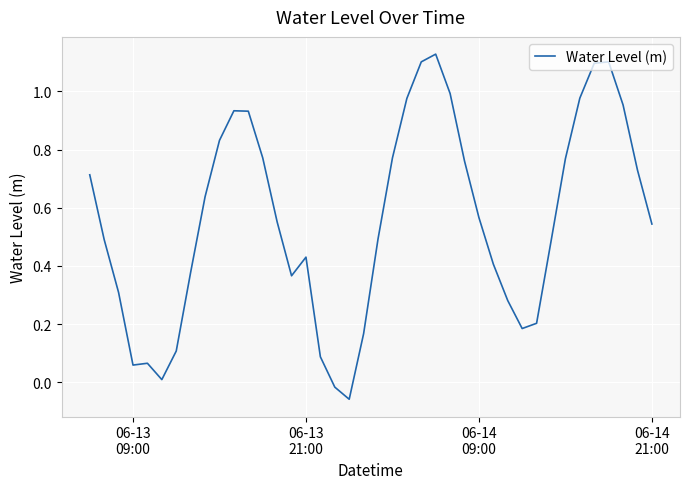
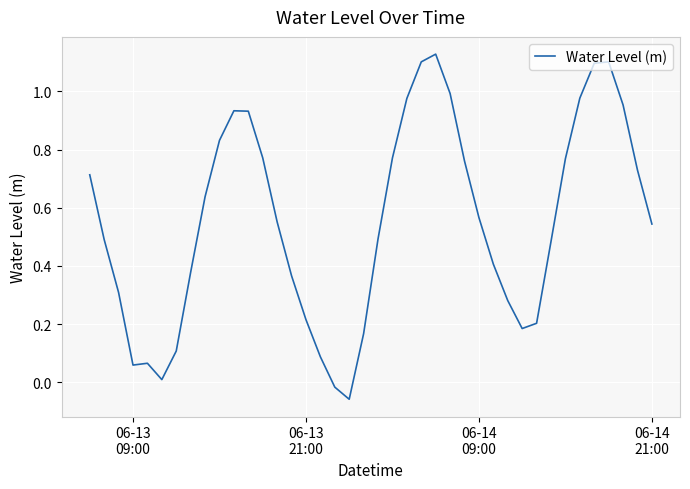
06-13 21:00: 0.43 -> 0.22
